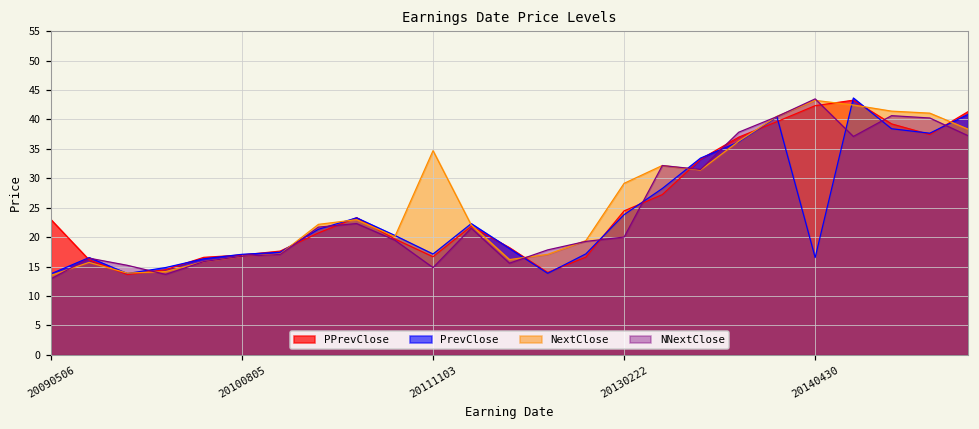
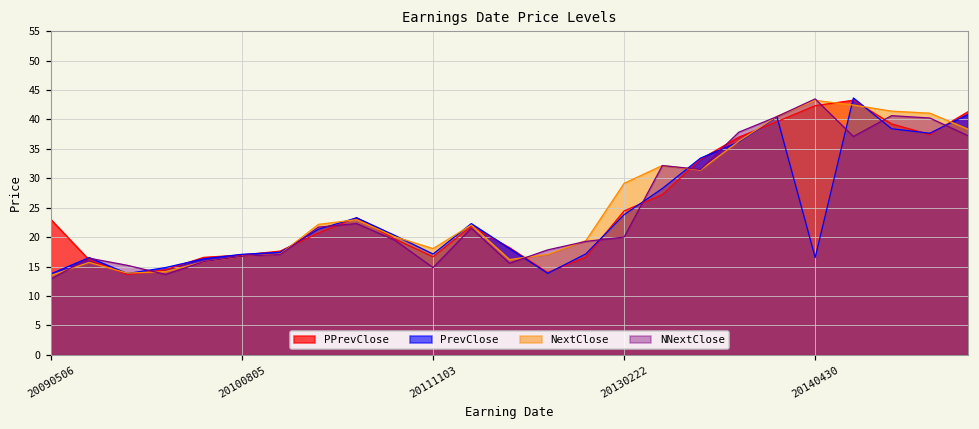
NextClose, 20111103: 35 -> 18
